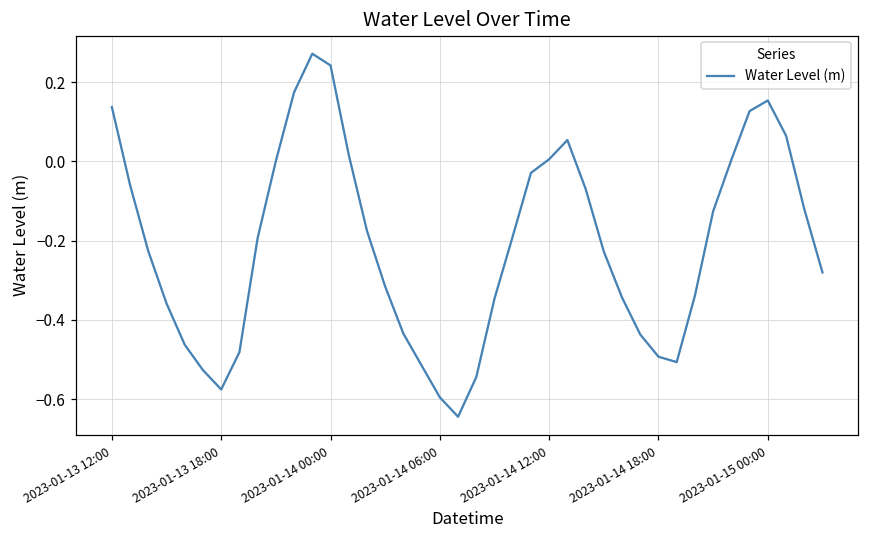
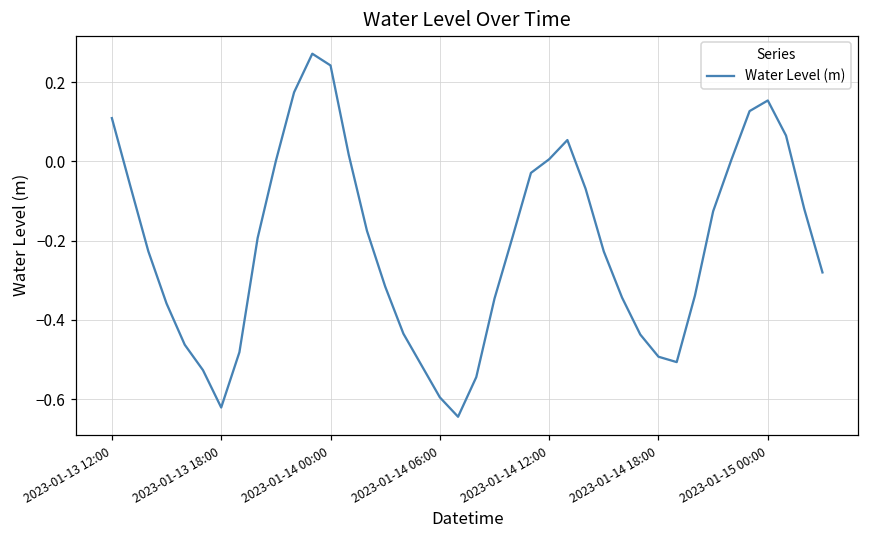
2023-01-13 12:00: 0.14 -> 0.11
2023-01-13 18:00: -0.58 -> -0.62
